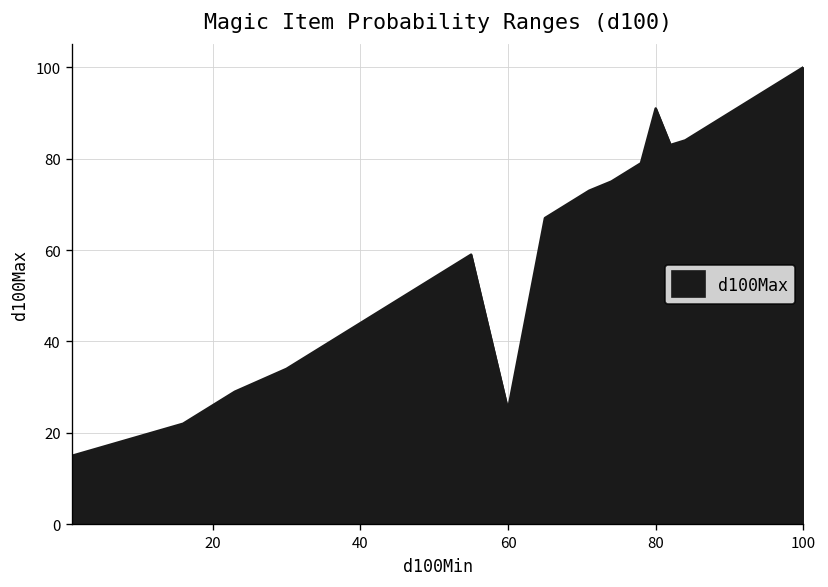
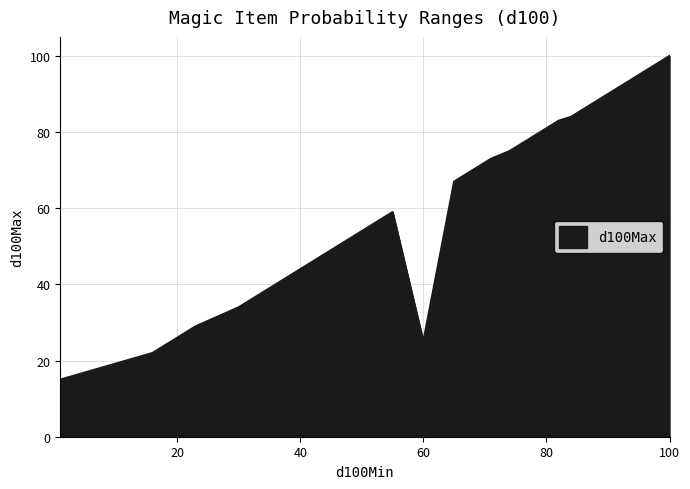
80: 91 -> 81
